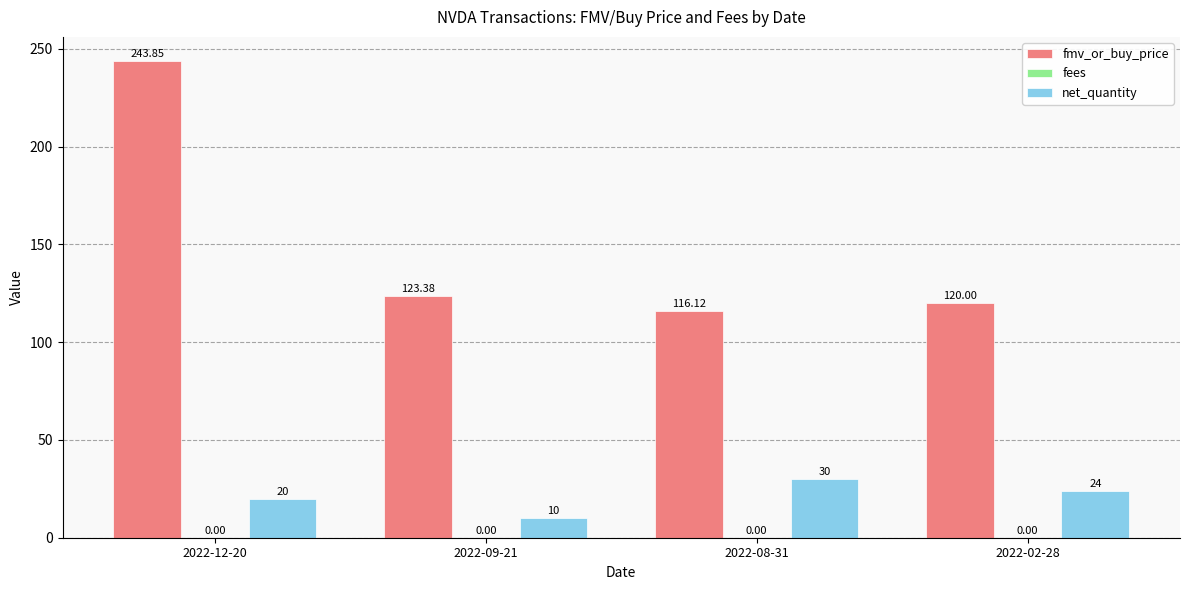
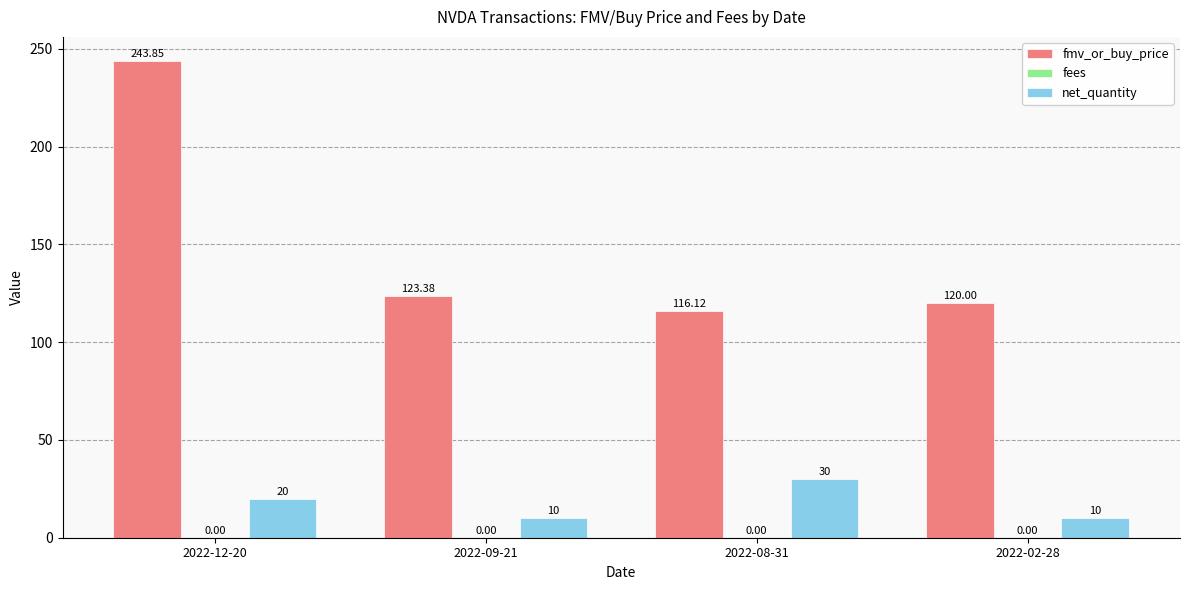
net_quantity, 2022-02-28: 24 -> 10
